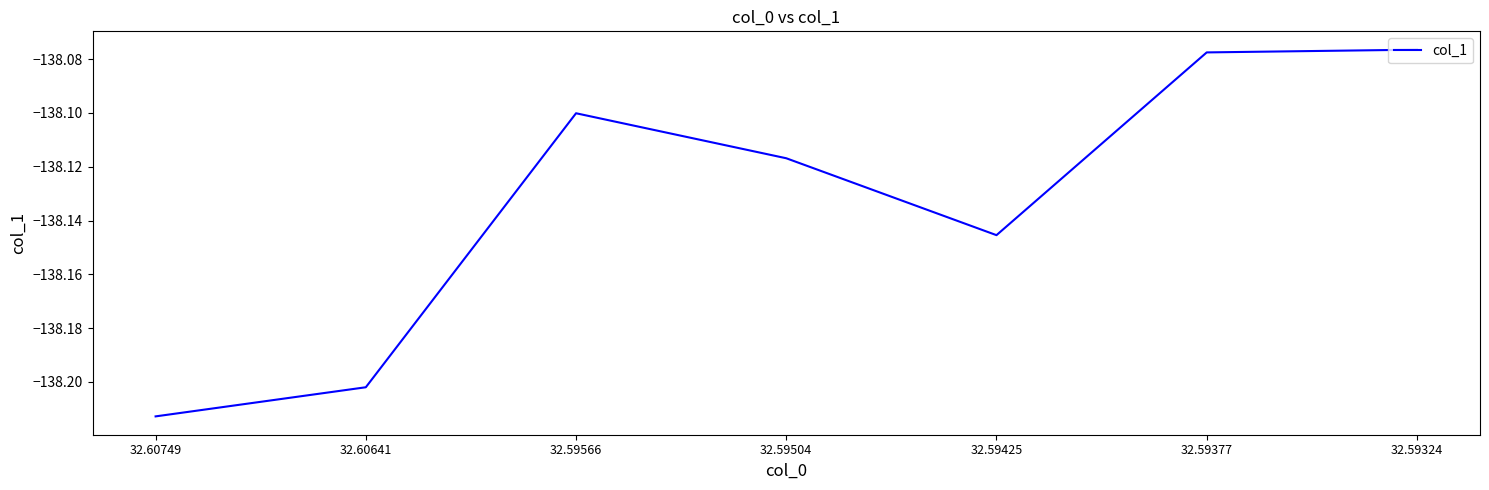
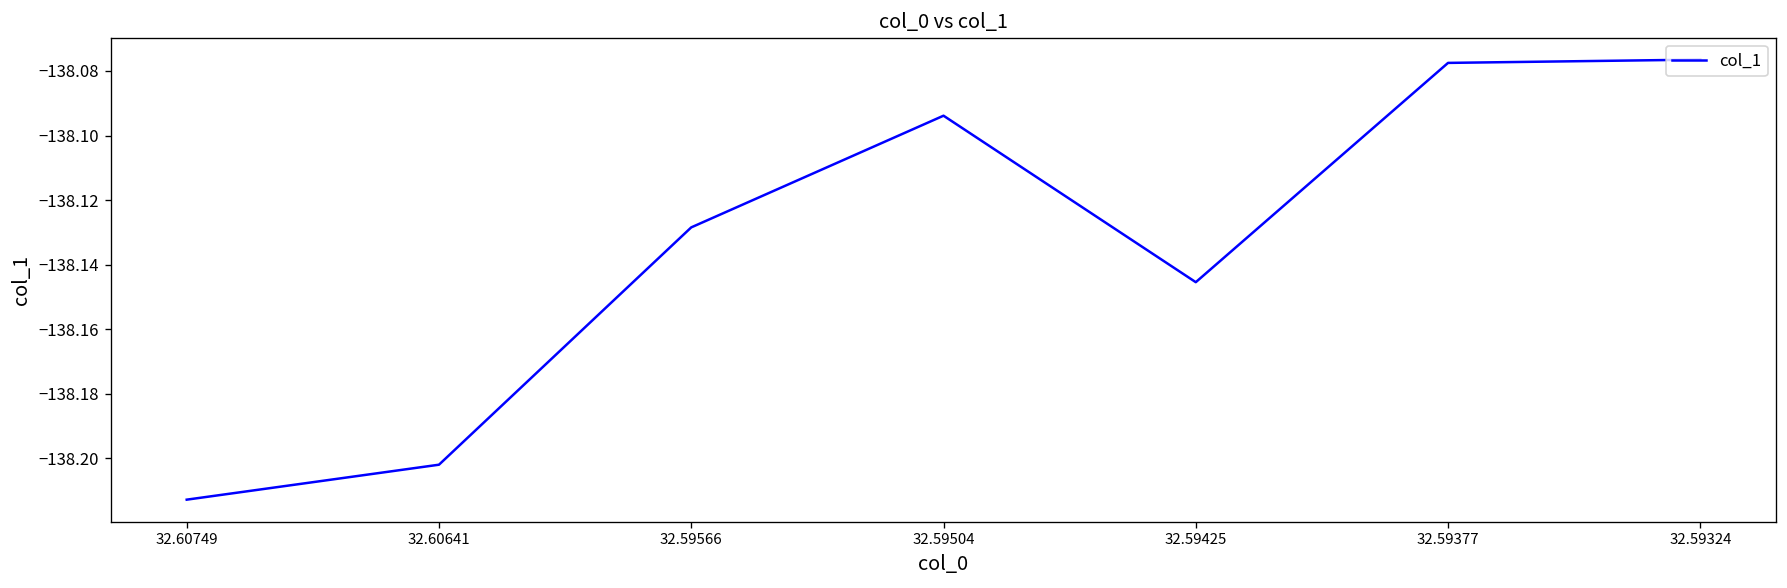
32.59566: -138.100 -> -138.128
32.59504: -138.117 -> -138.094
